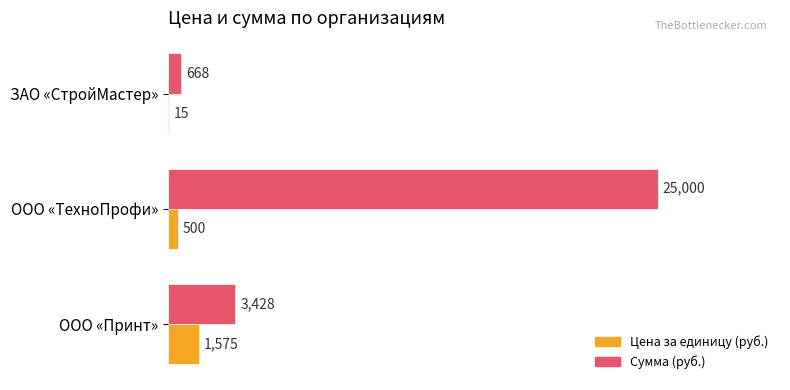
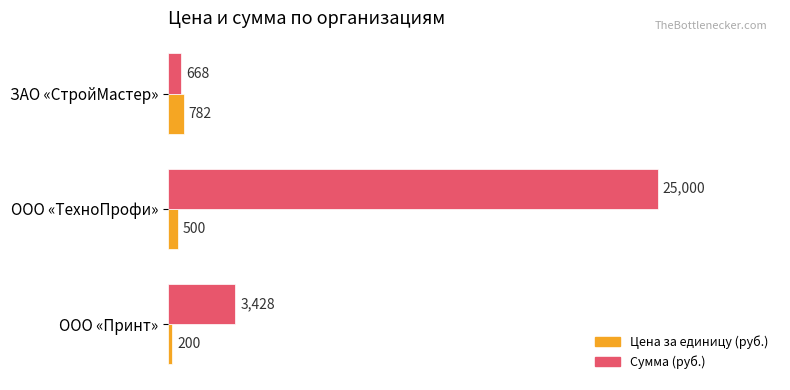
Цена за единицу (руб.), ЗАО «СтройМастер»: 15 -> 782
Цена за единицу (руб.), ООО «Принт»: 1,575 -> 200
